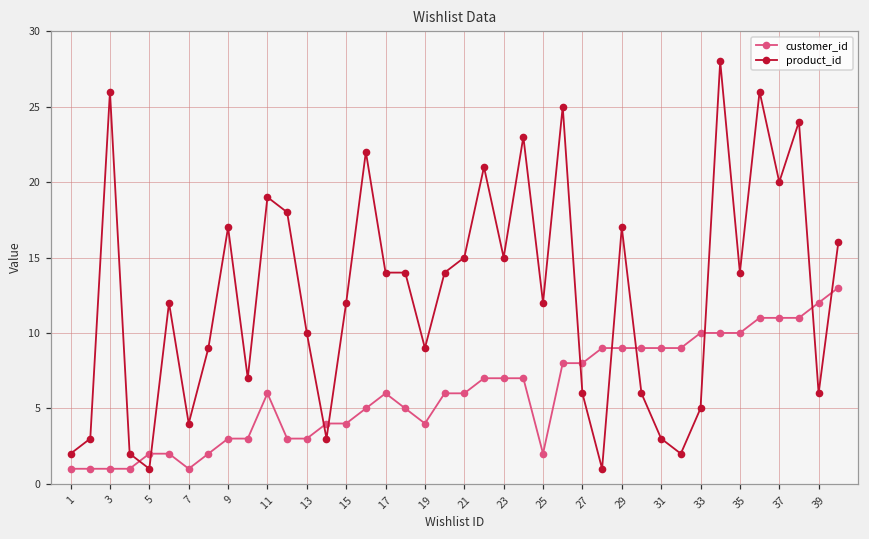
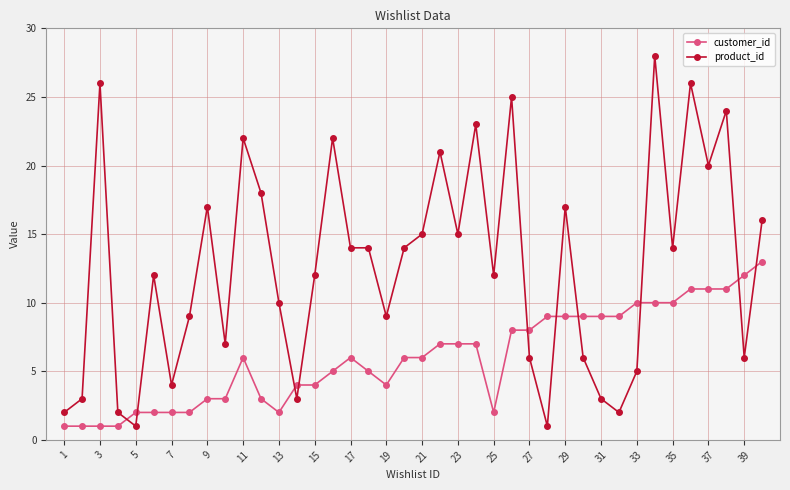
customer_id, 7: 1 -> 2
product_id, 11: 19 -> 22
customer_id, 13: 3 -> 2
